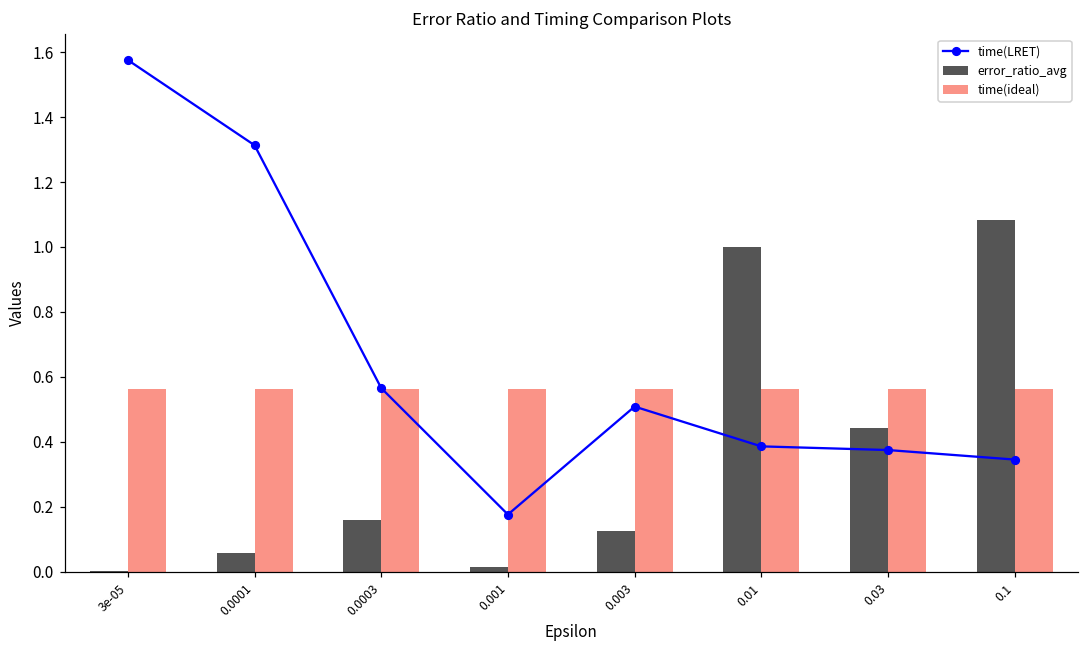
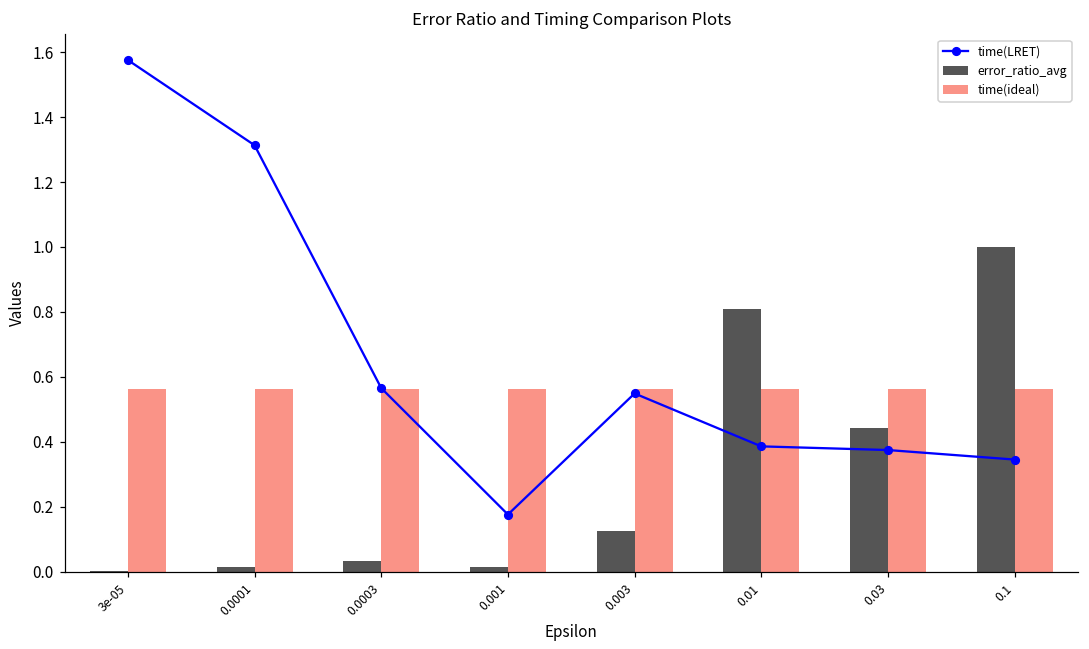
error_ratio_avg, 0.0001: 0.06 -> 0.01
error_ratio_avg, 0.0003: 0.16 -> 0.03
time(LRET), 0.003: 0.51 -> 0.55
error_ratio_avg, 0.01: 1.00 -> 0.81
error_ratio_avg, 0.1: 1.08 -> 1.00
